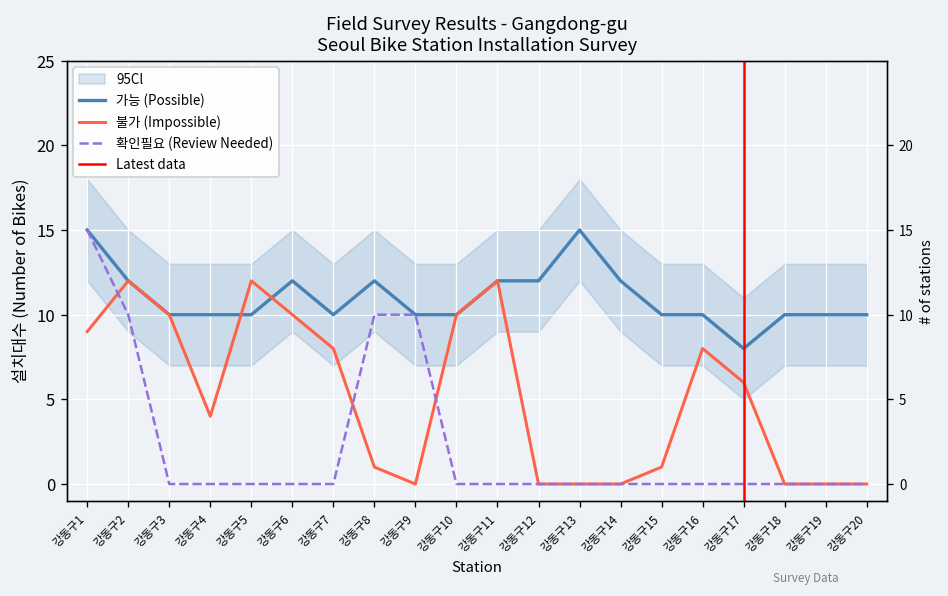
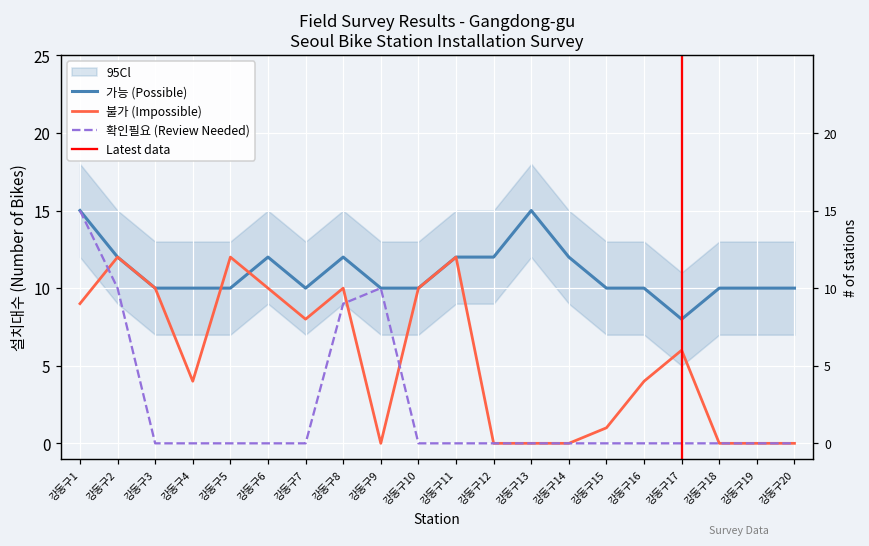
불가 (Impossible), 강동구8: 1 -> 10
확인필요 (Review Needed), 강동구8: 10 -> 9
불가 (Impossible), 강동구16: 8 -> 4
